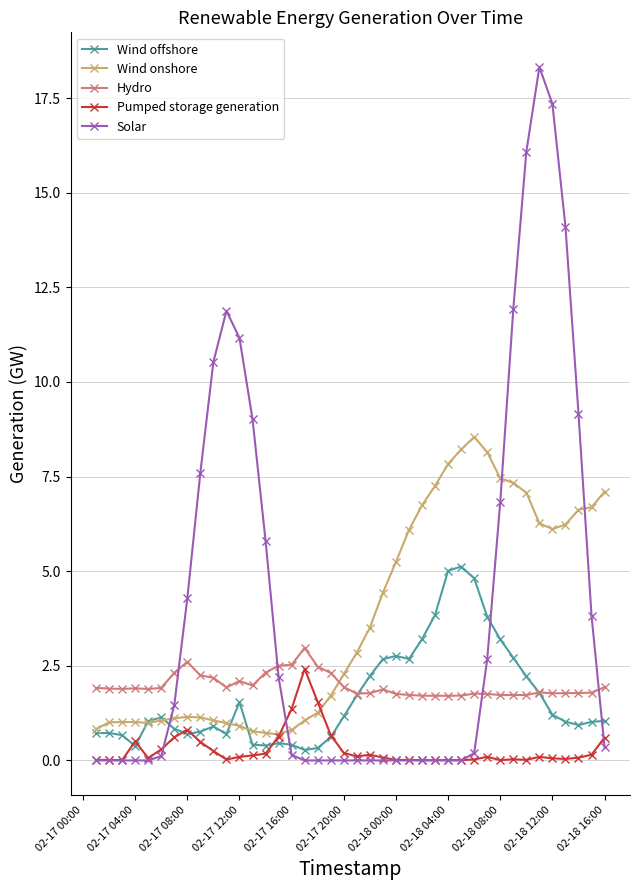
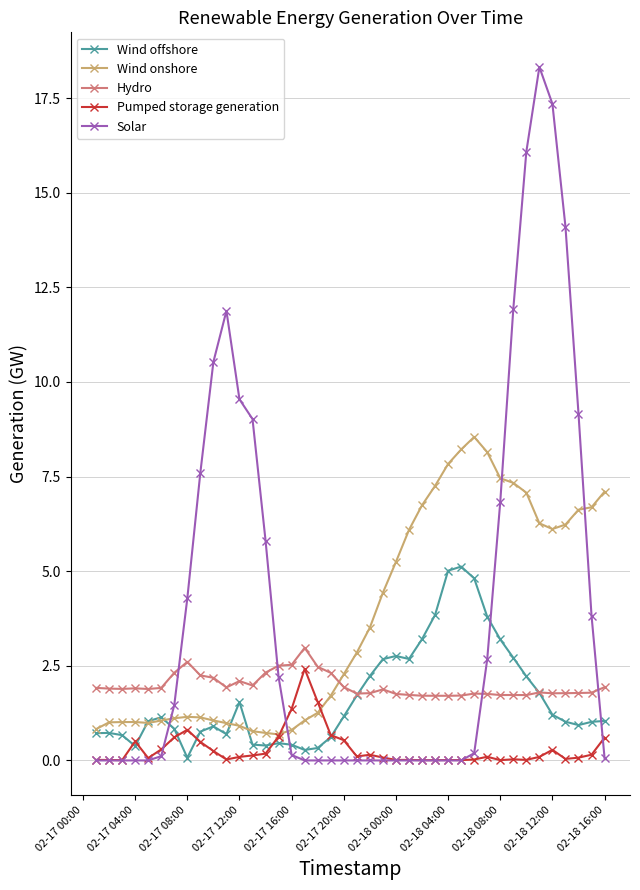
Wind offshore, 02-17 08:00: 0.7 -> 0.1
Solar, 02-17 12:00: 11.2 -> 9.5
Pumped storage generation, 02-17 20:00: 0.2 -> 0.5
Pumped storage generation, 02-18 12:00: 0.1 -> 0.3
Solar, 02-18 16:00: 0.3 -> 0.1
